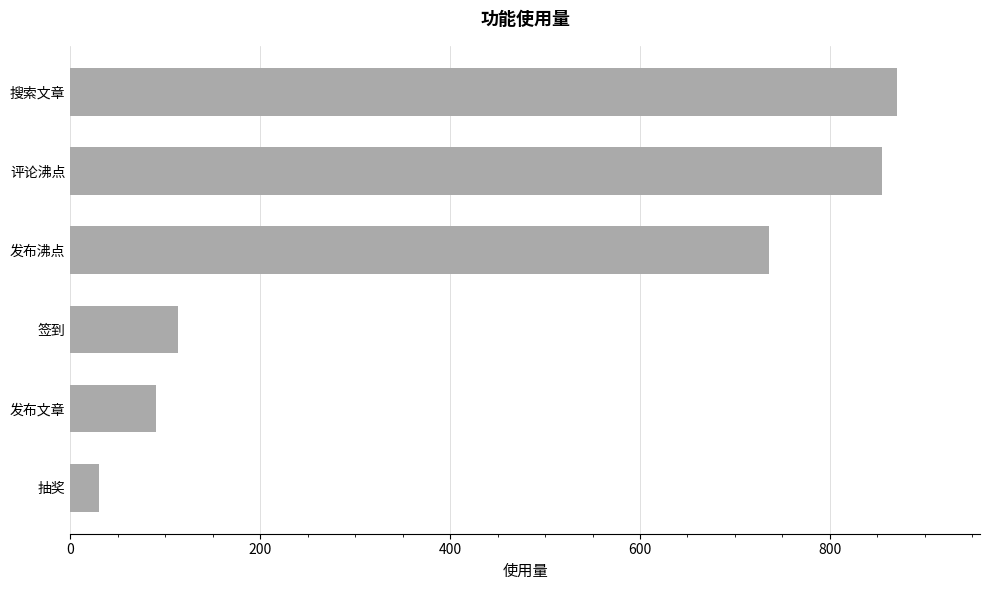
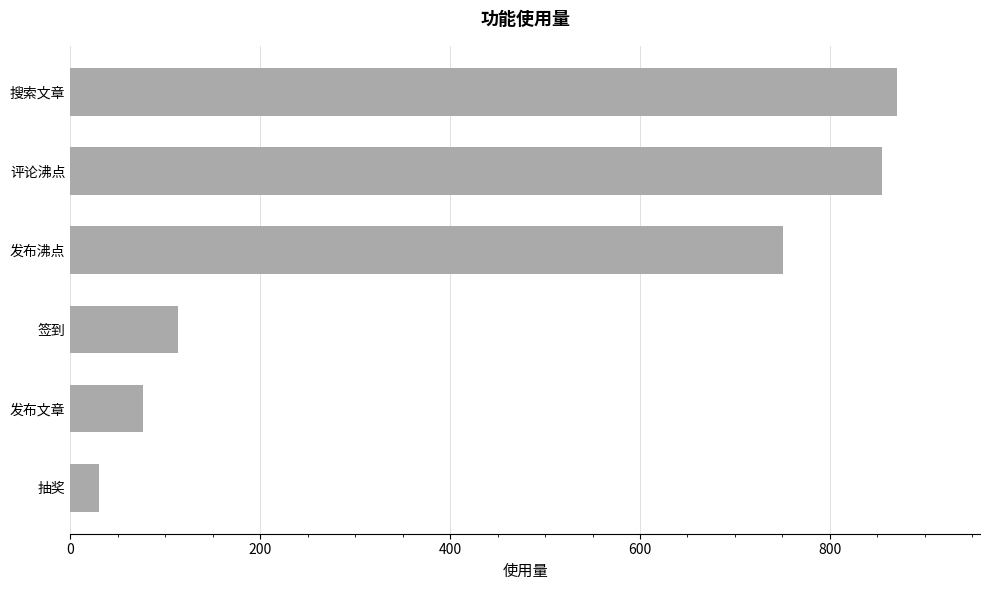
发布沸点: 740 -> 750
发布文章: 90 -> 80
